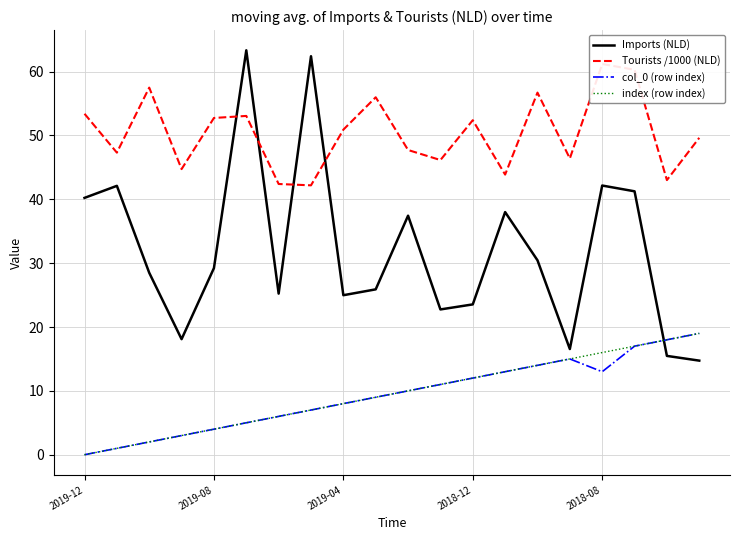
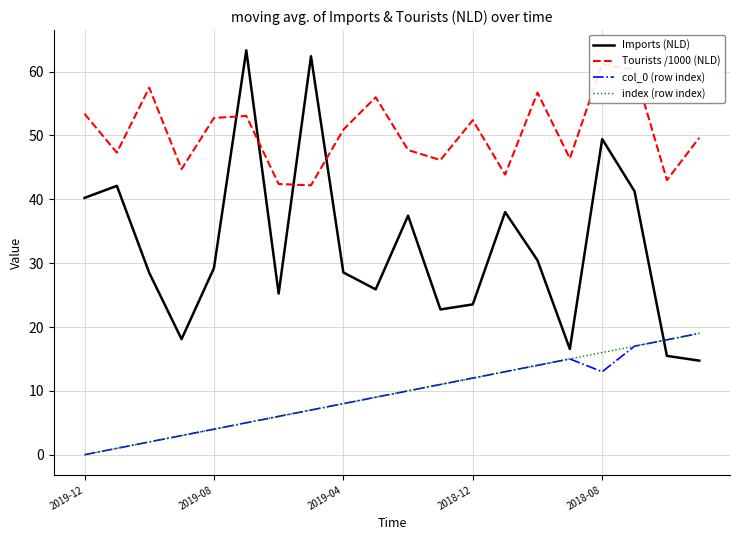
Imports (NLD), 2019-04: 25 -> 29
Imports (NLD), 2018-08: 42 -> 49
